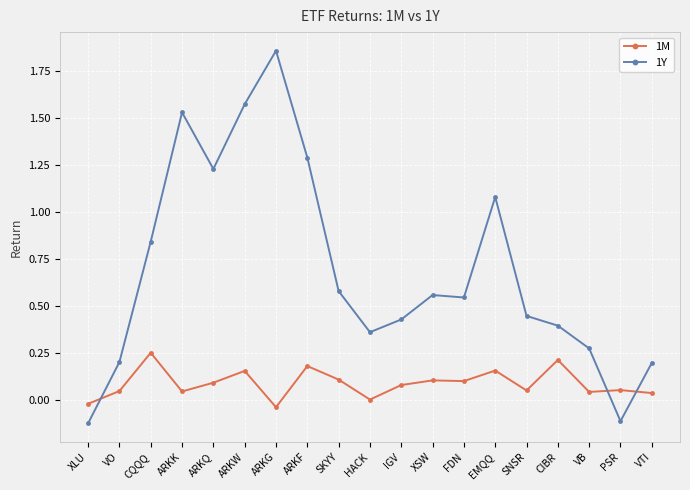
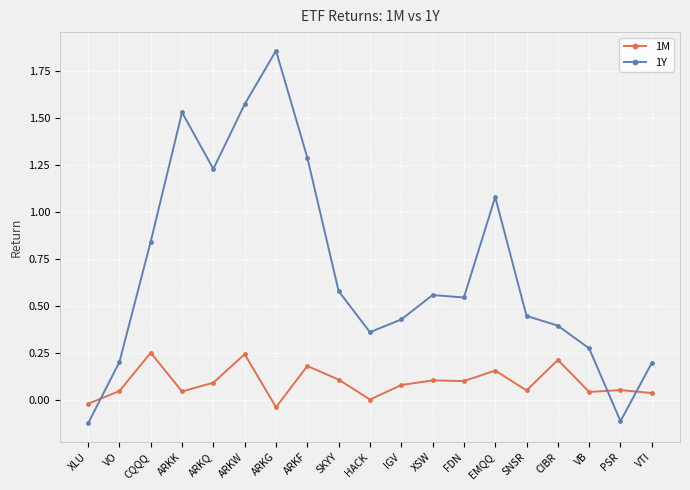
1M, ARKW: 0.15 -> 0.24
